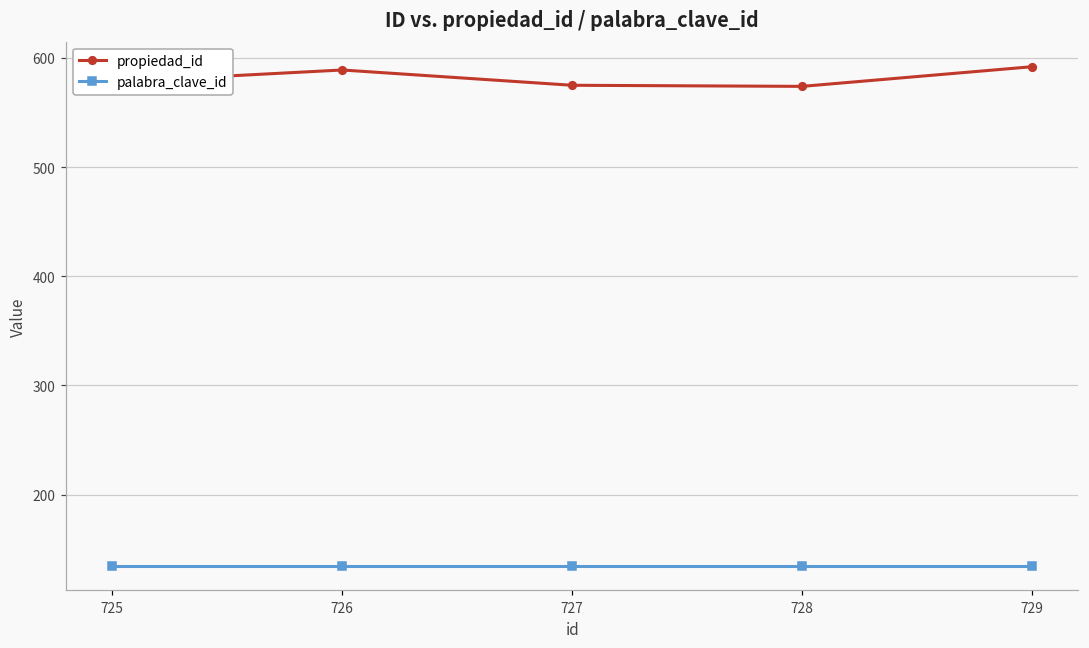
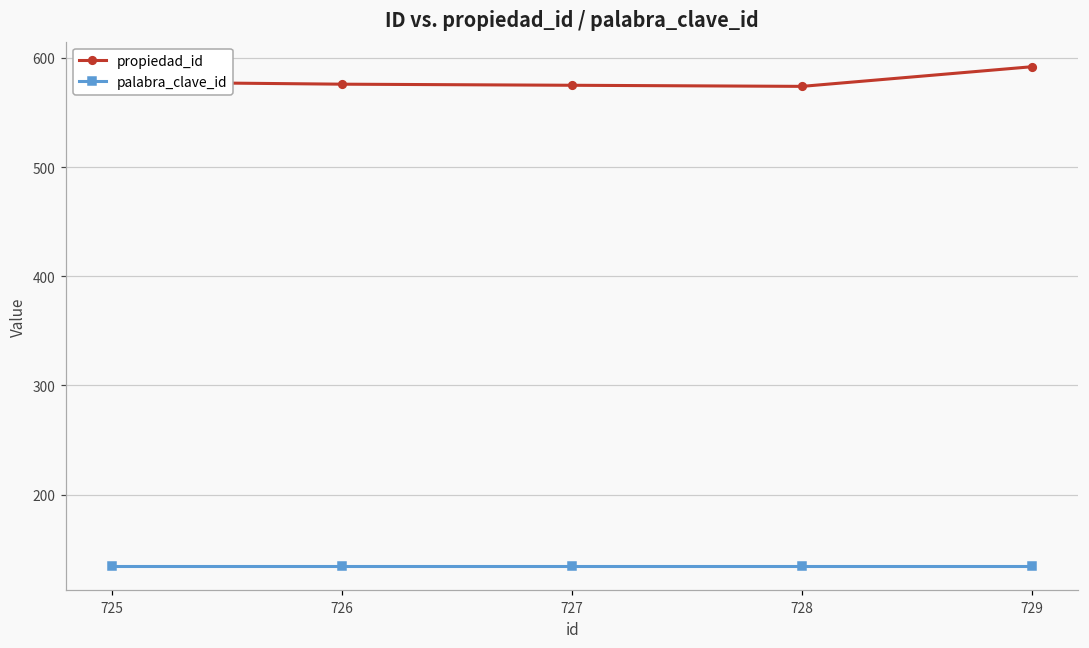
propiedad_id, 726: 590 -> 580
